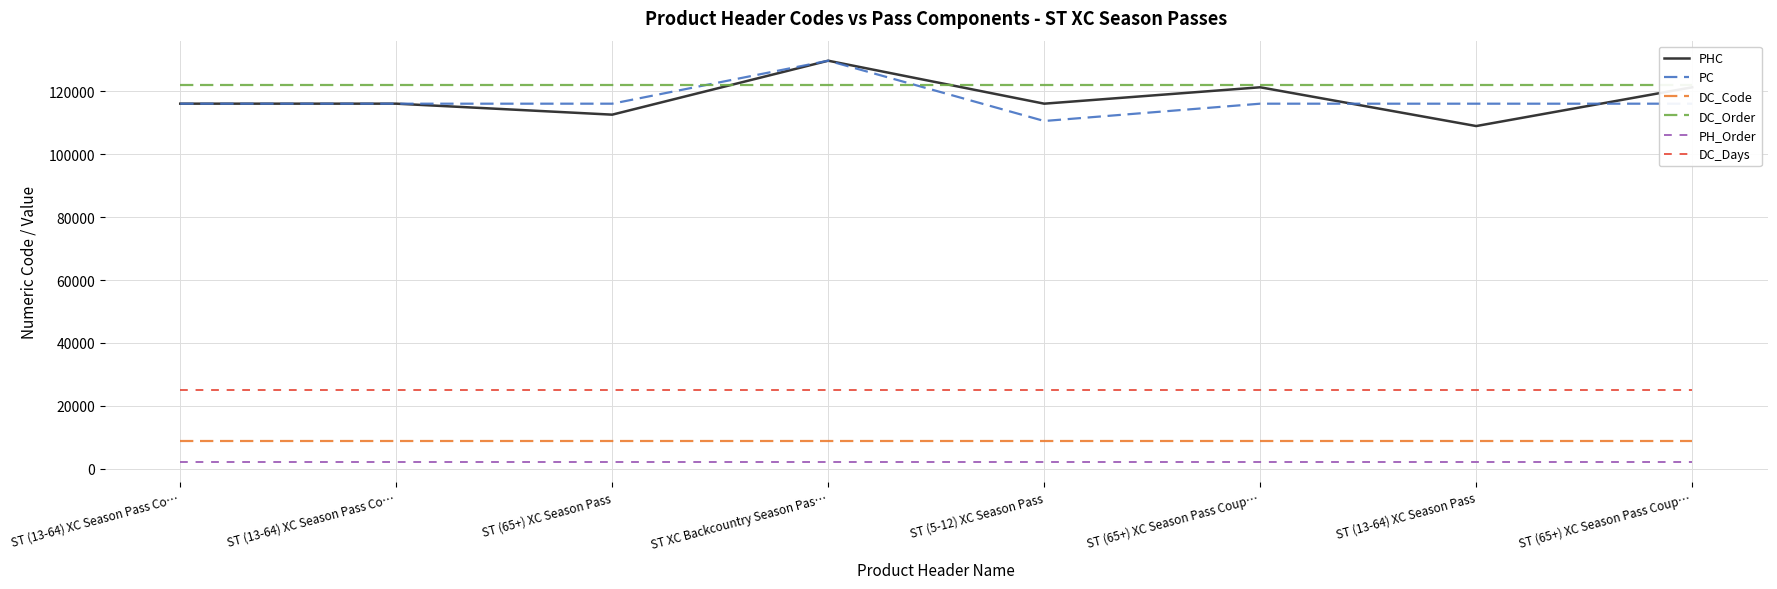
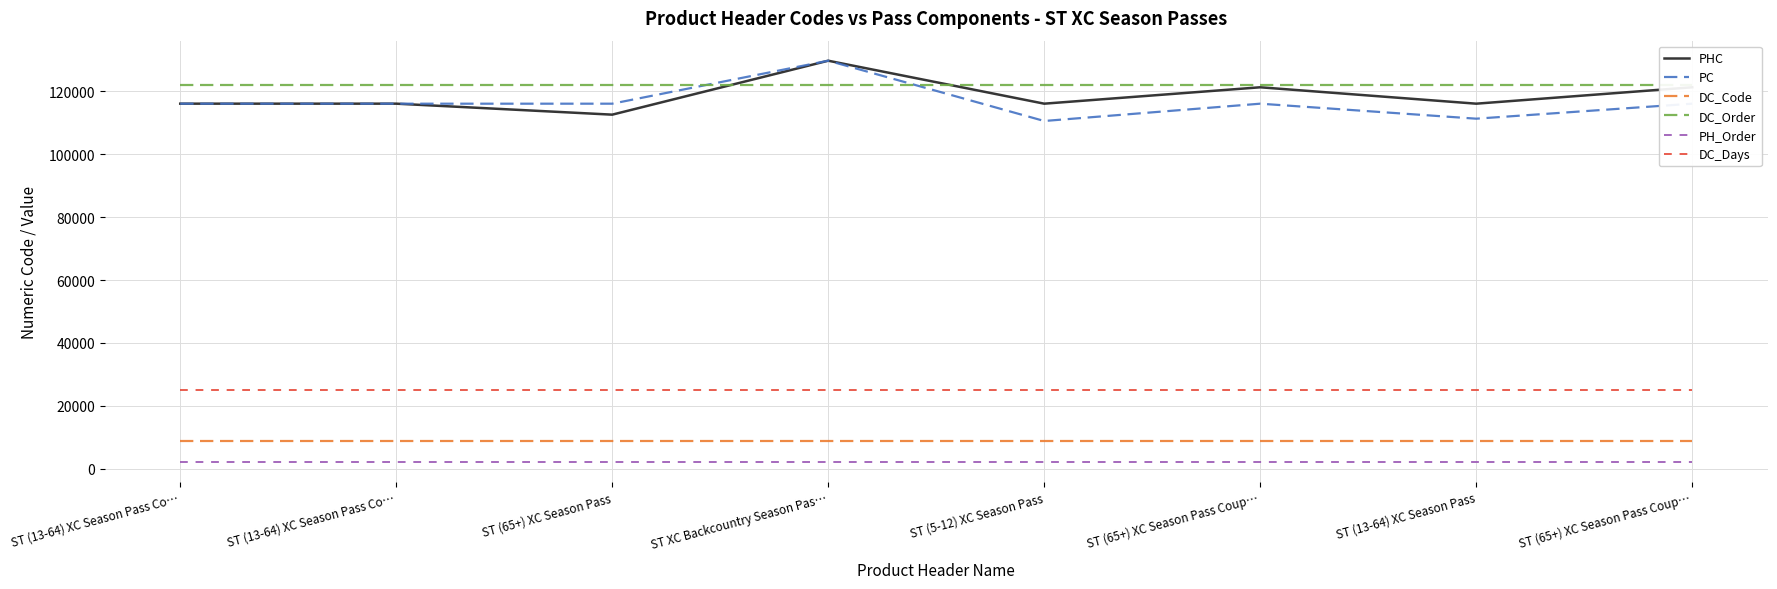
PHC, ST (13-64) XC Season Pass: 109000 -> 116000
PC, ST (13-64) XC Season Pass: 116000 -> 111000
